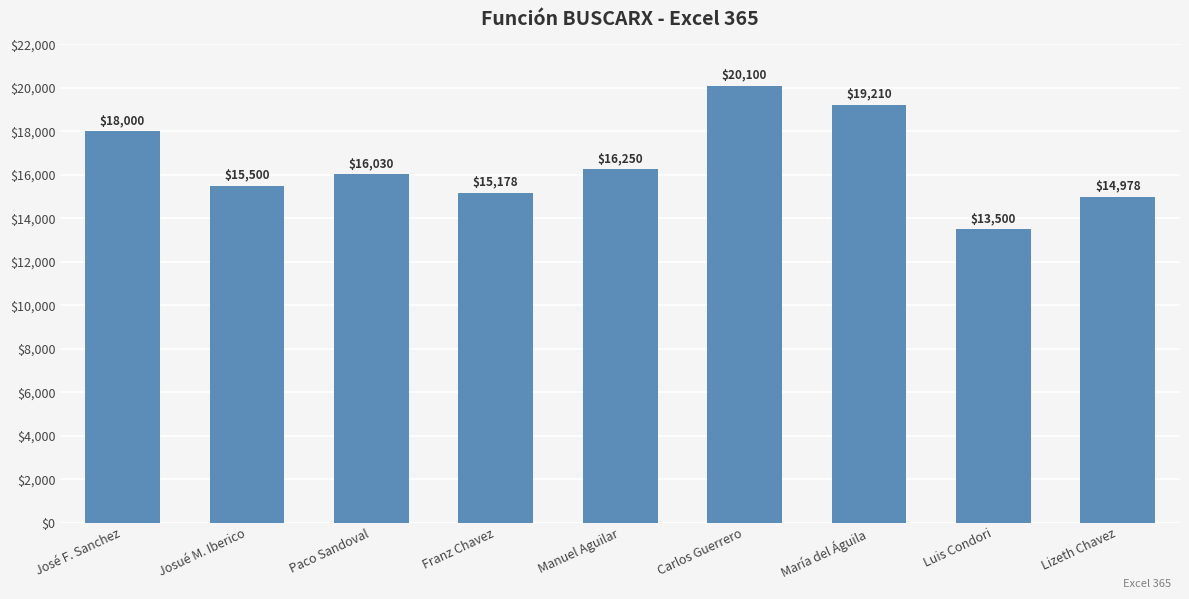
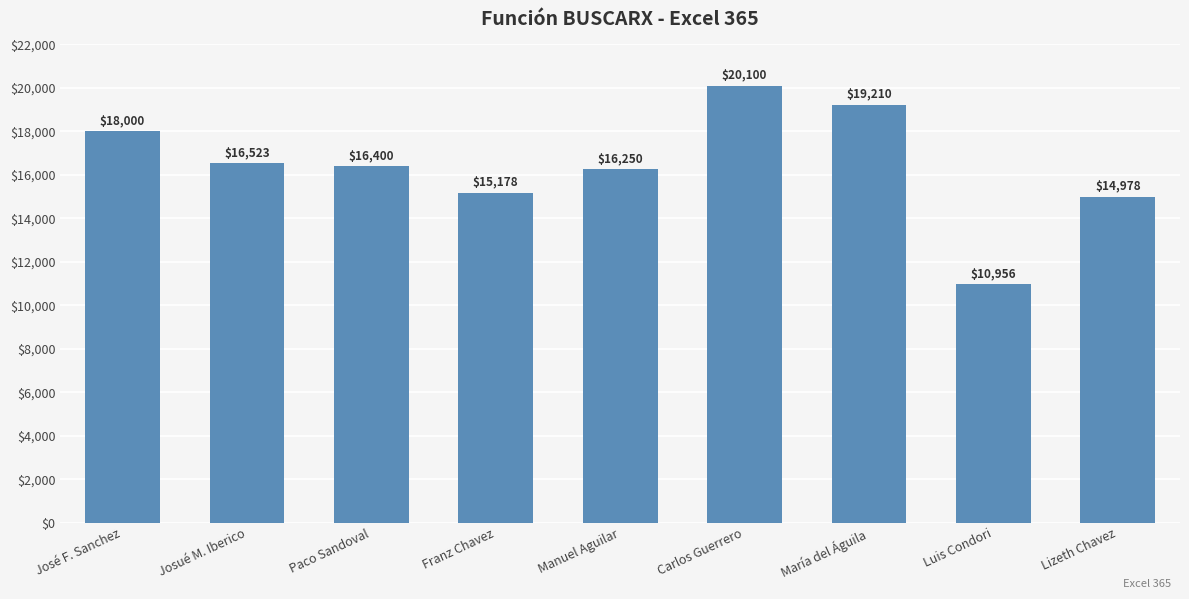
Josué M. Iberico: $15,500 -> $16,523
Paco Sandoval: $16,030 -> $16,400
Luis Condori: $13,500 -> $10,956
